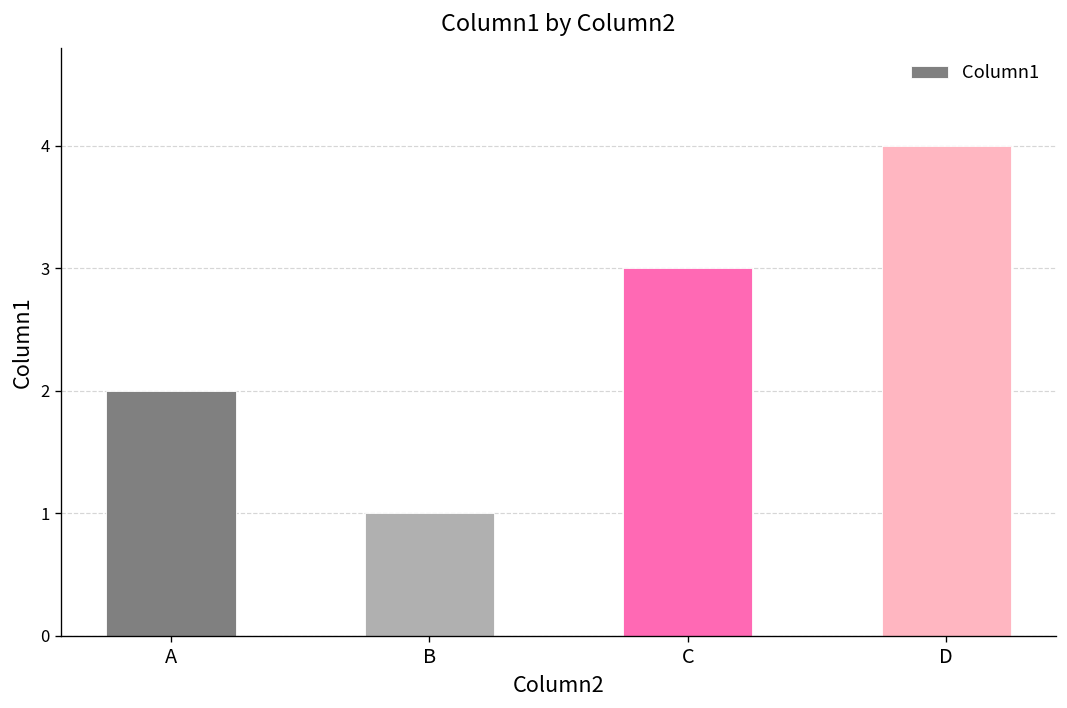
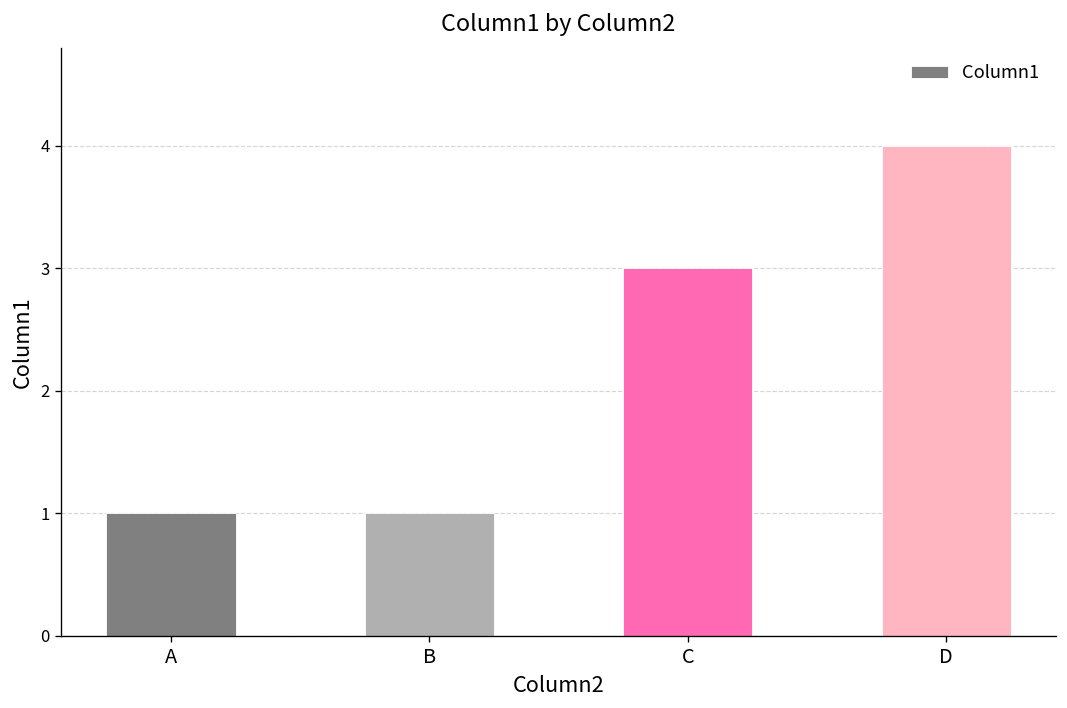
A: 2 -> 1
